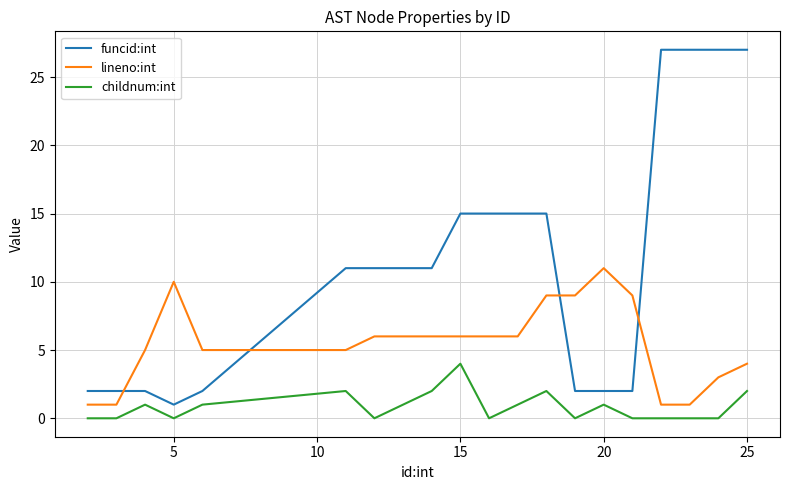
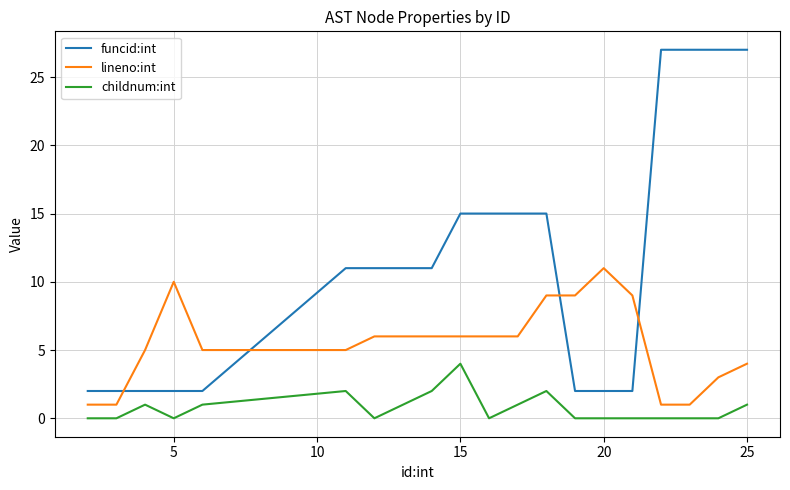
funcid:int, 5: 1 -> 2
childnum:int, 20: 1 -> 0
childnum:int, 25: 2 -> 1
